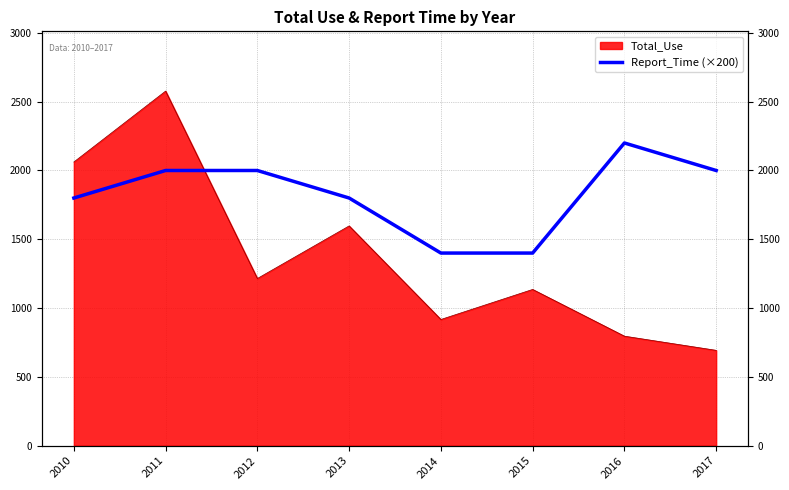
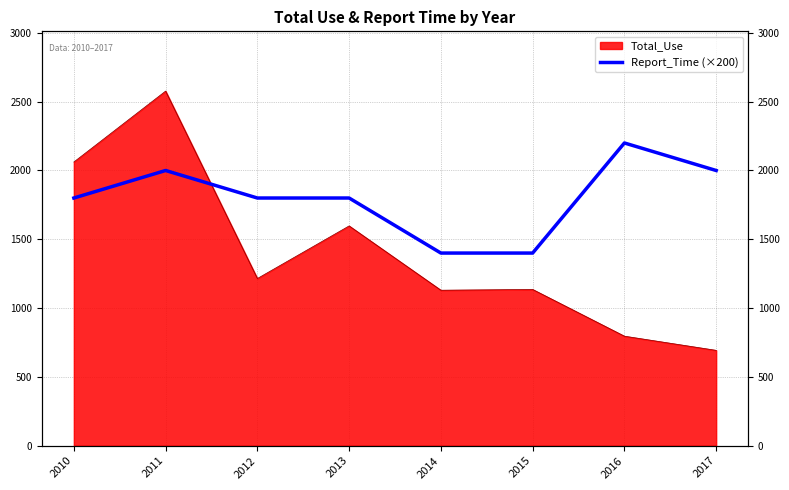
Report_Time (×200), 2012: 2000 -> 1800
Total_Use, 2014: 920 -> 1130
